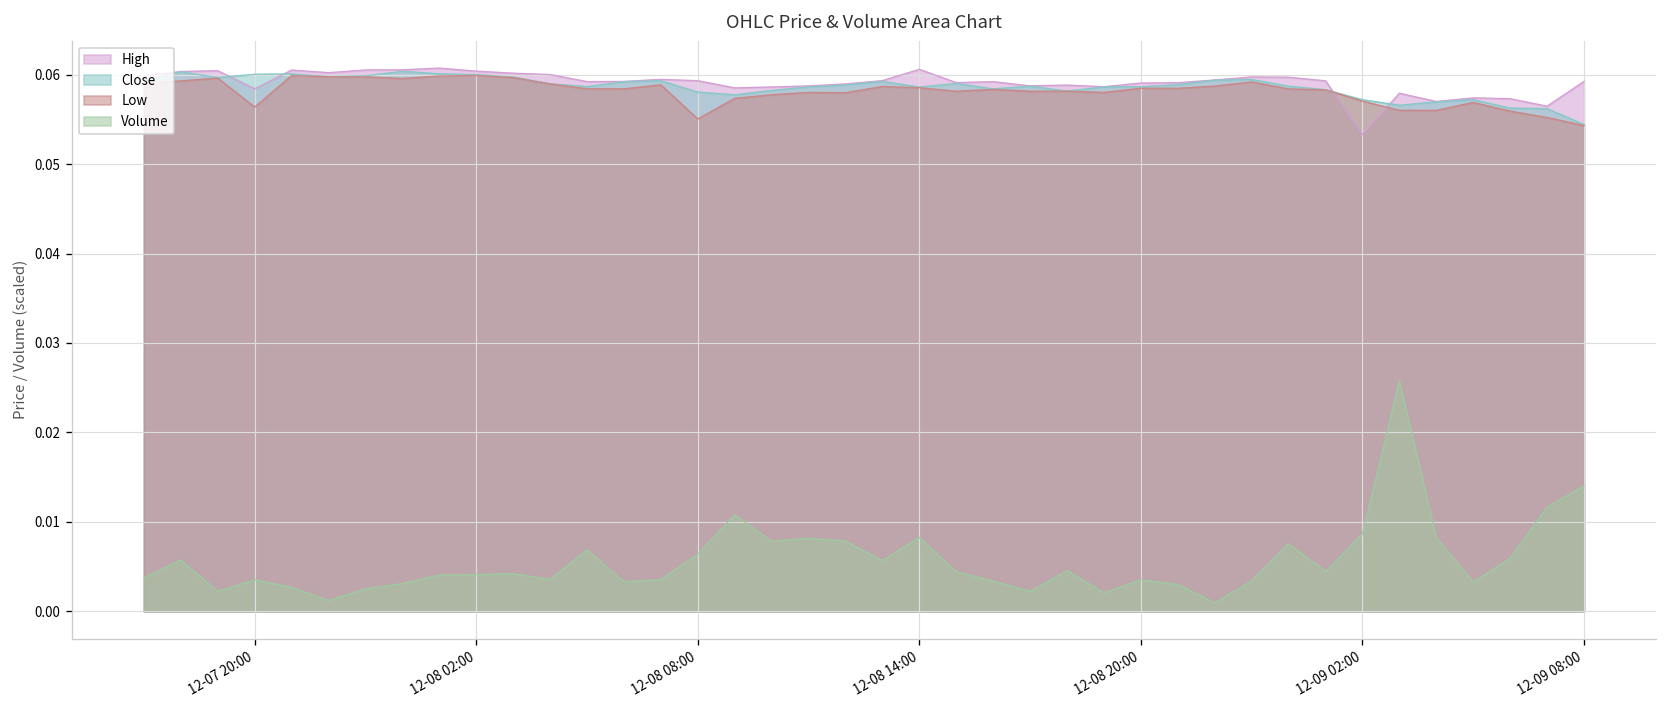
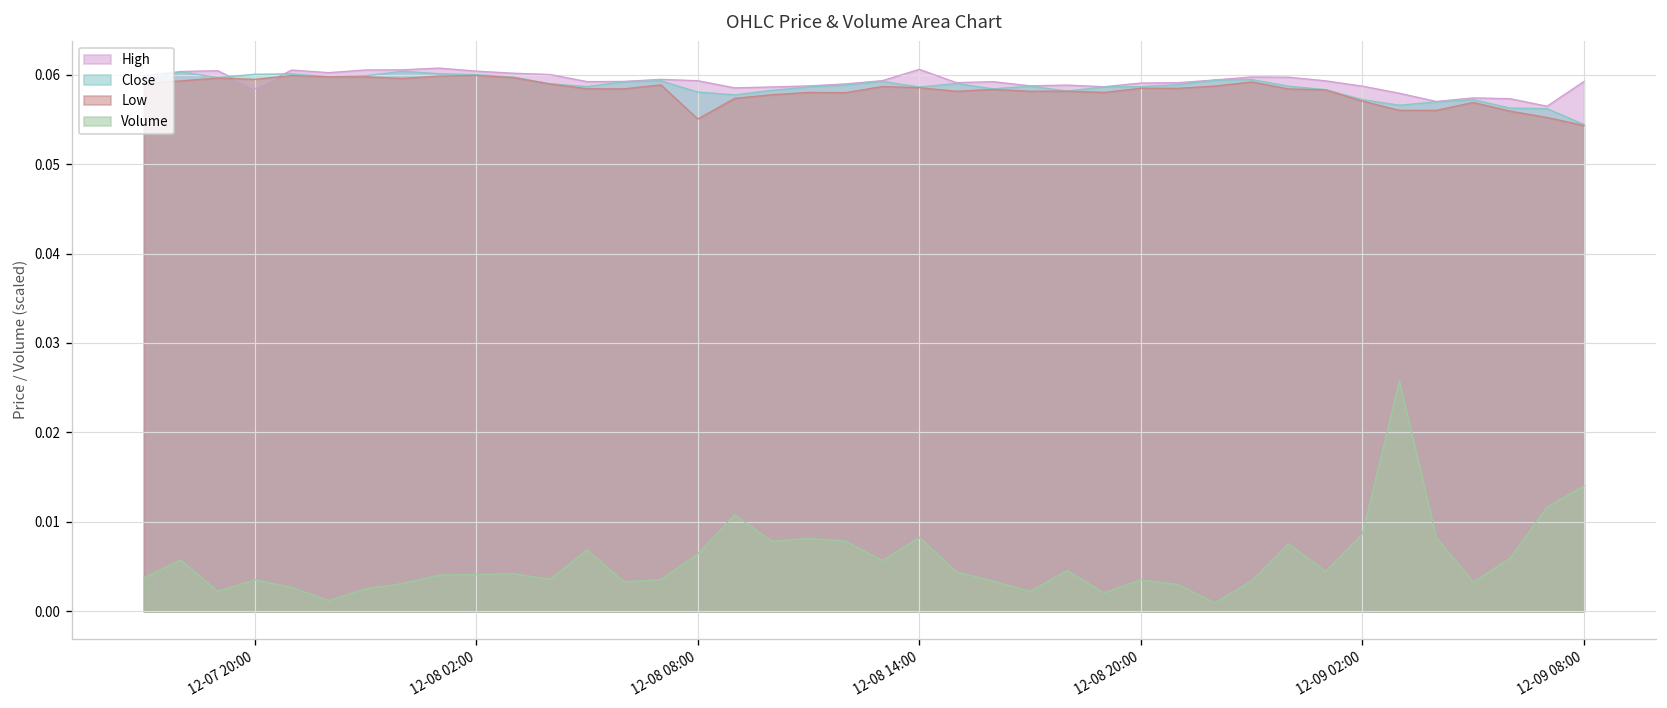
Low, 12-07 20:00: 0.056 -> 0.059
High, 12-09 02:00: 0.053 -> 0.059
